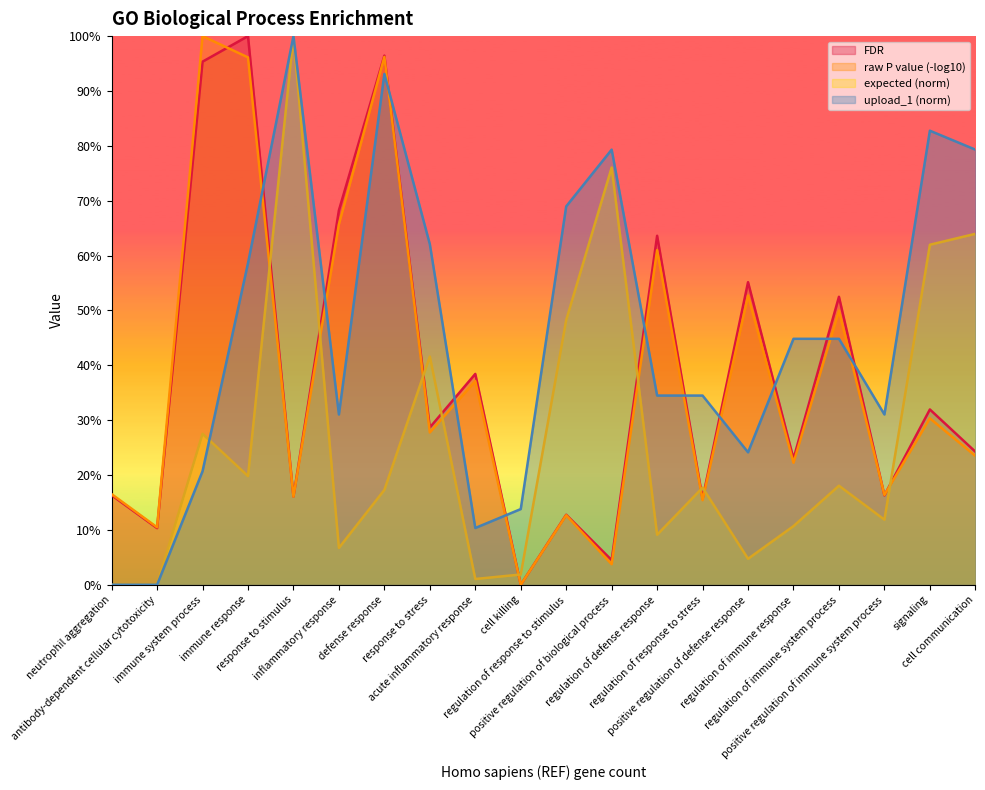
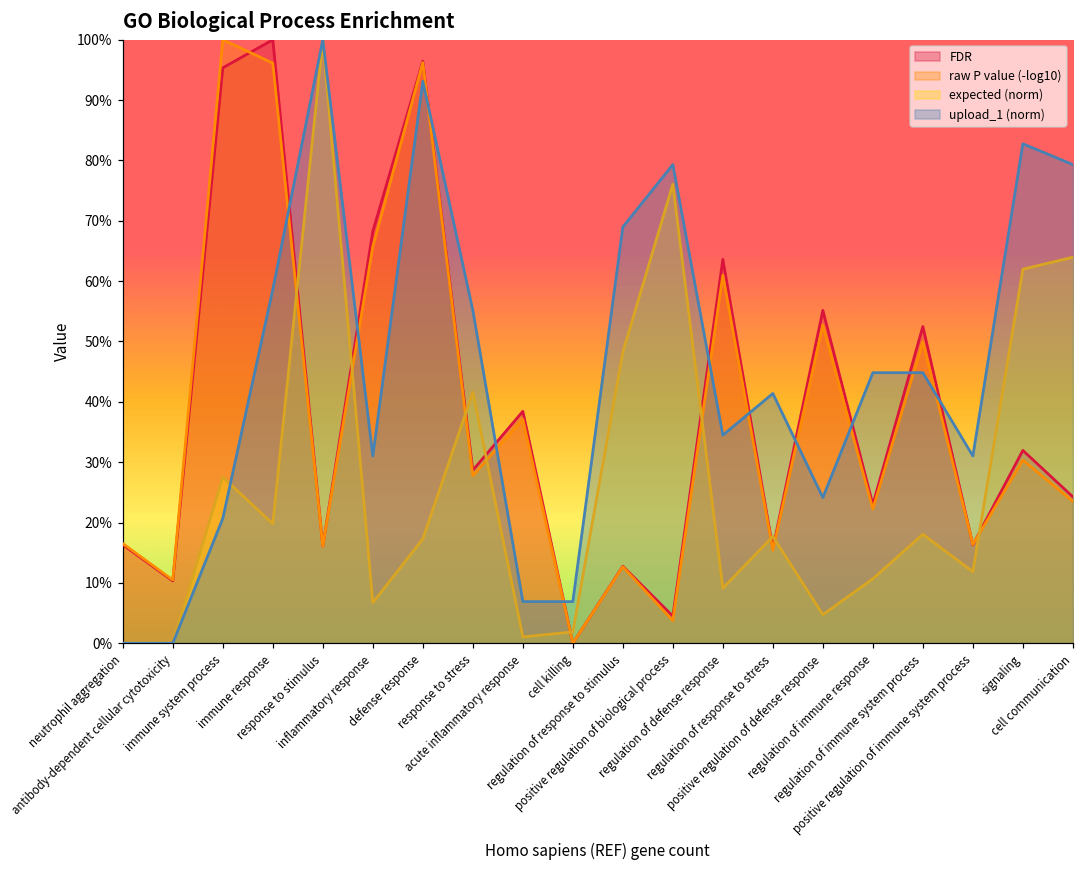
upload_1 (norm), response to stress: 62% -> 55%
upload_1 (norm), acute inflammatory response: 10% -> 7%
upload_1 (norm), cell killing: 14% -> 7%
upload_1 (norm), regulation of response to stress: 34% -> 41%
